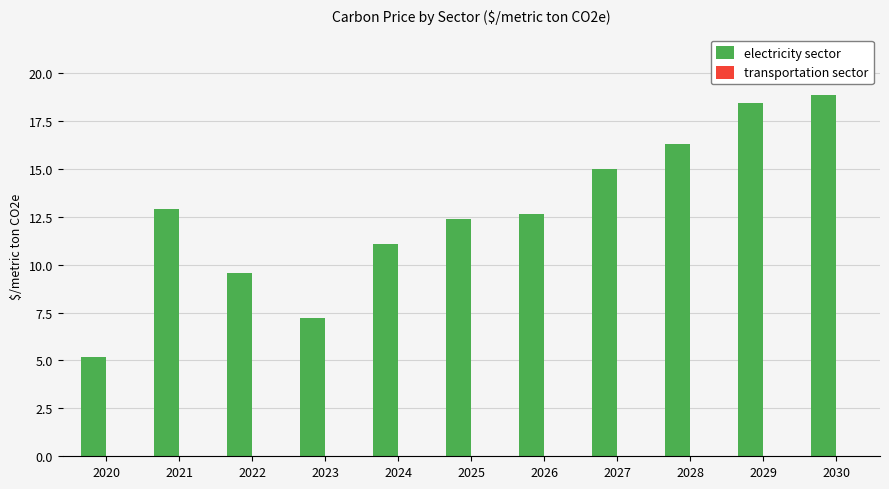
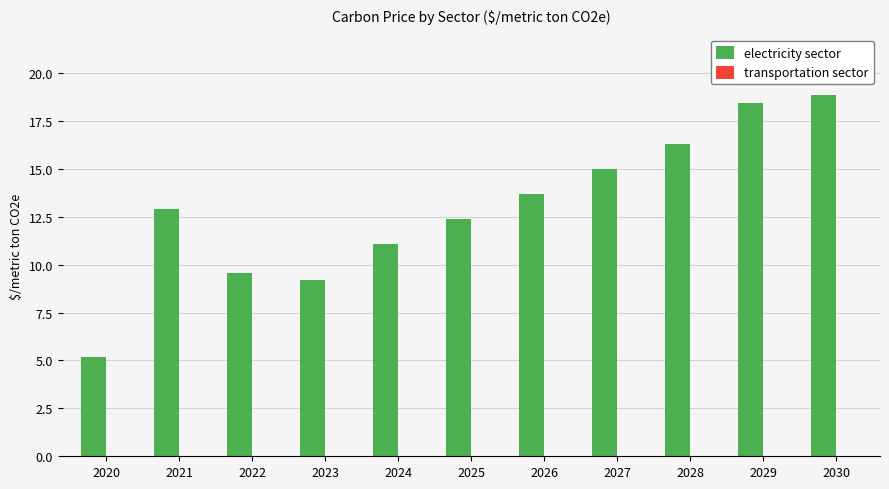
electricity sector, 2023: 7.2 -> 9.2
electricity sector, 2026: 12.6 -> 13.7
